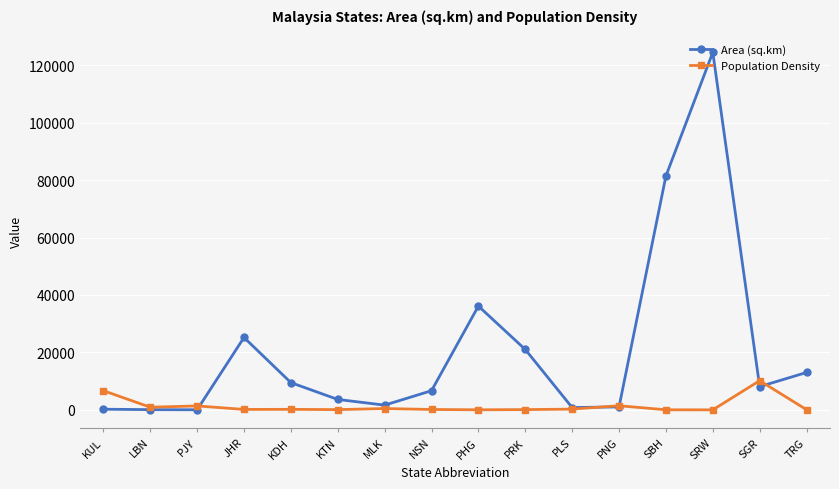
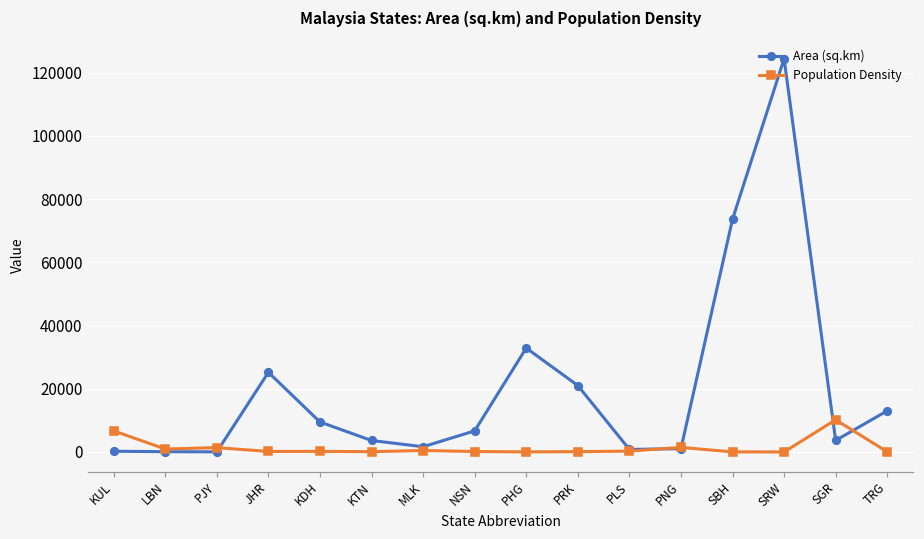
Area (sq.km), PHG: 36000 -> 33000
Area (sq.km), SBH: 81000 -> 74000
Area (sq.km), SGR: 8000 -> 4000
